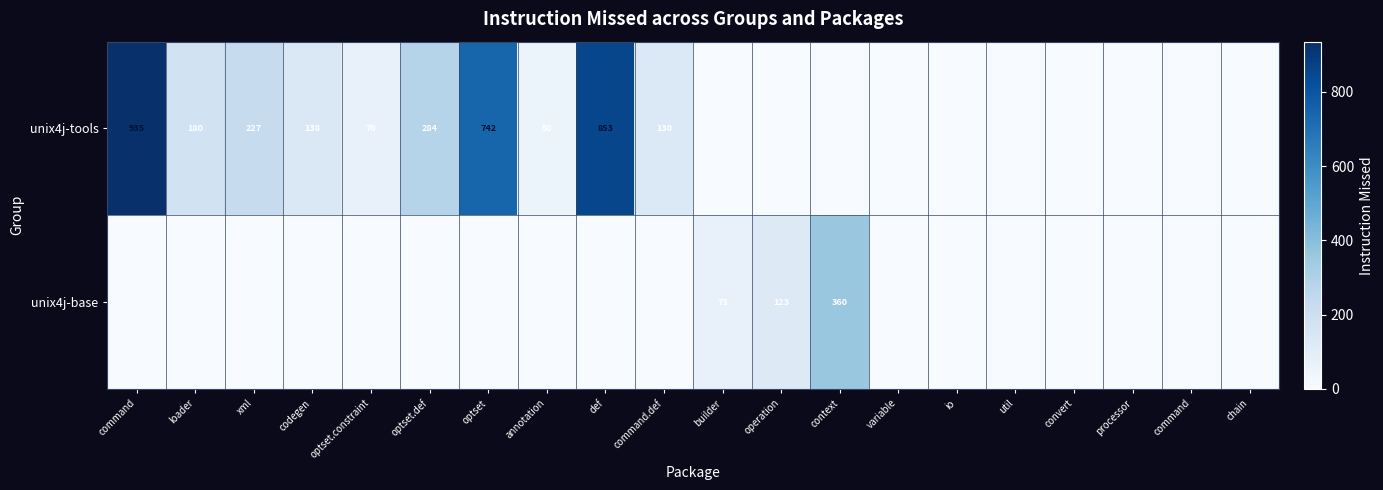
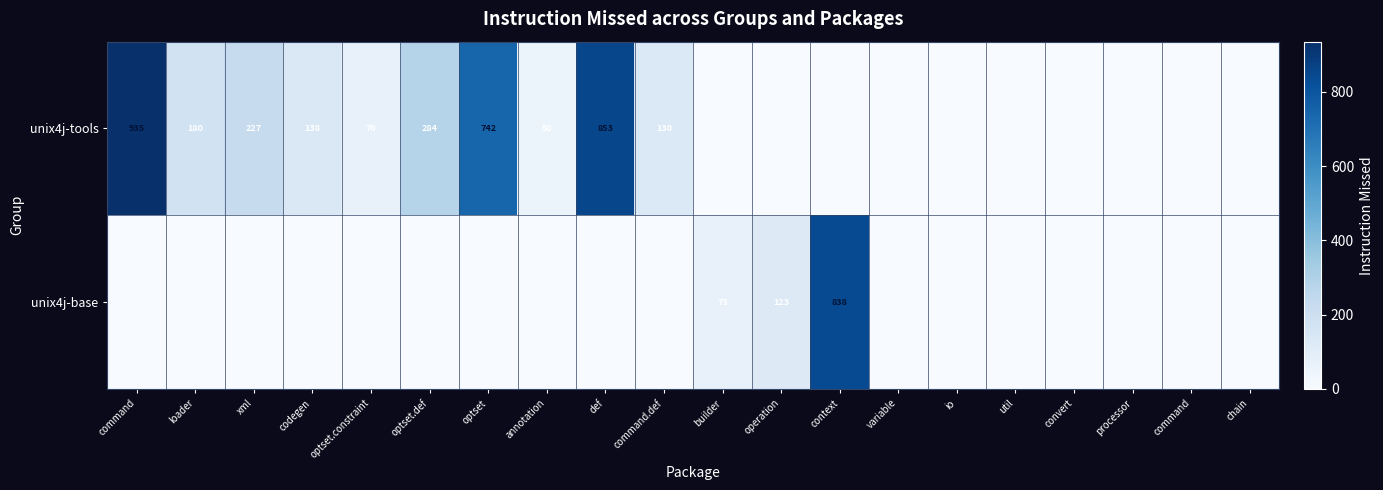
unix4j-base, context: 360 -> 838
